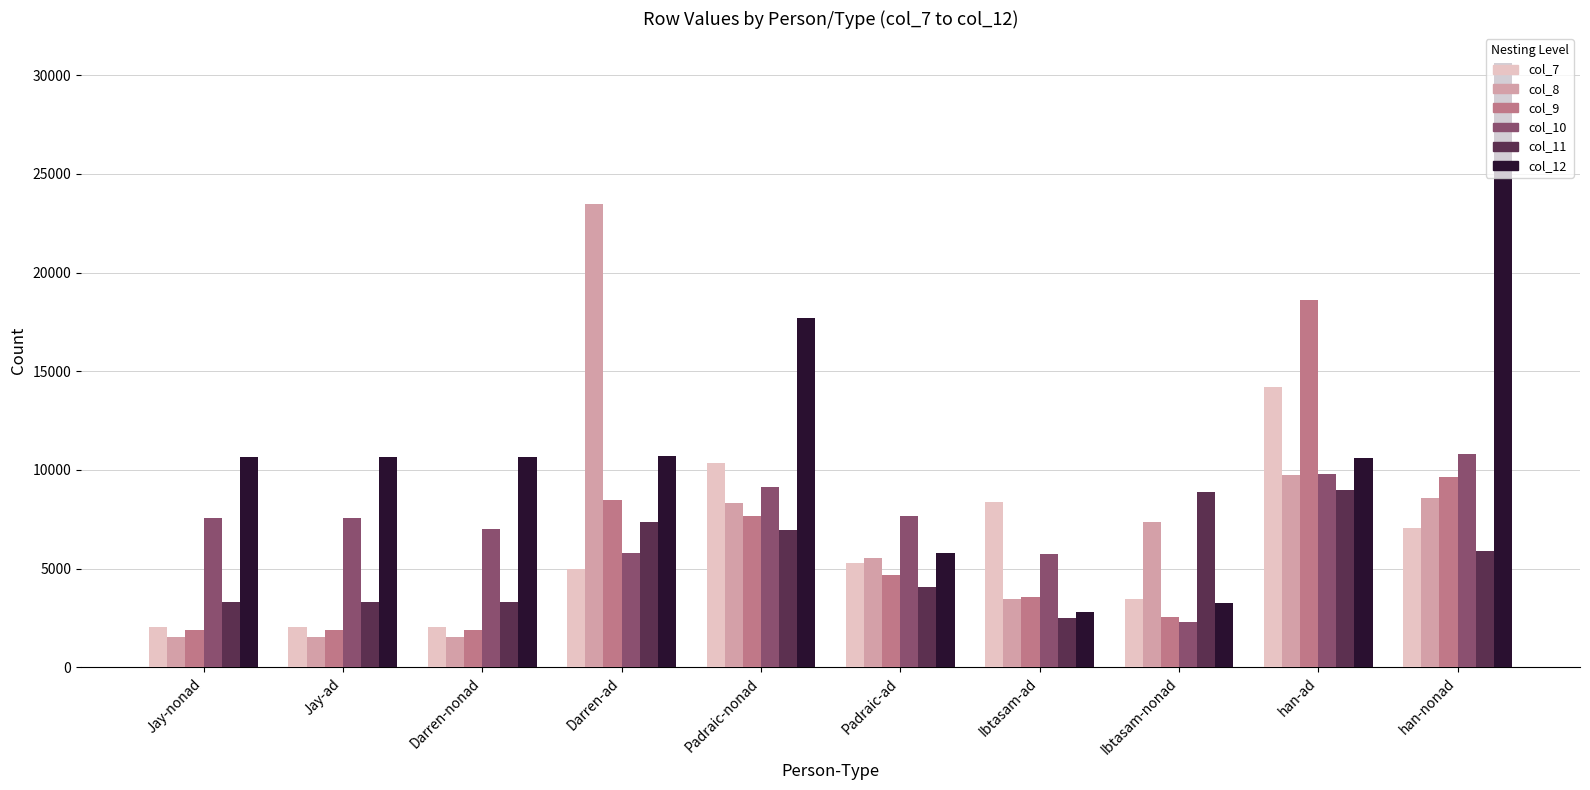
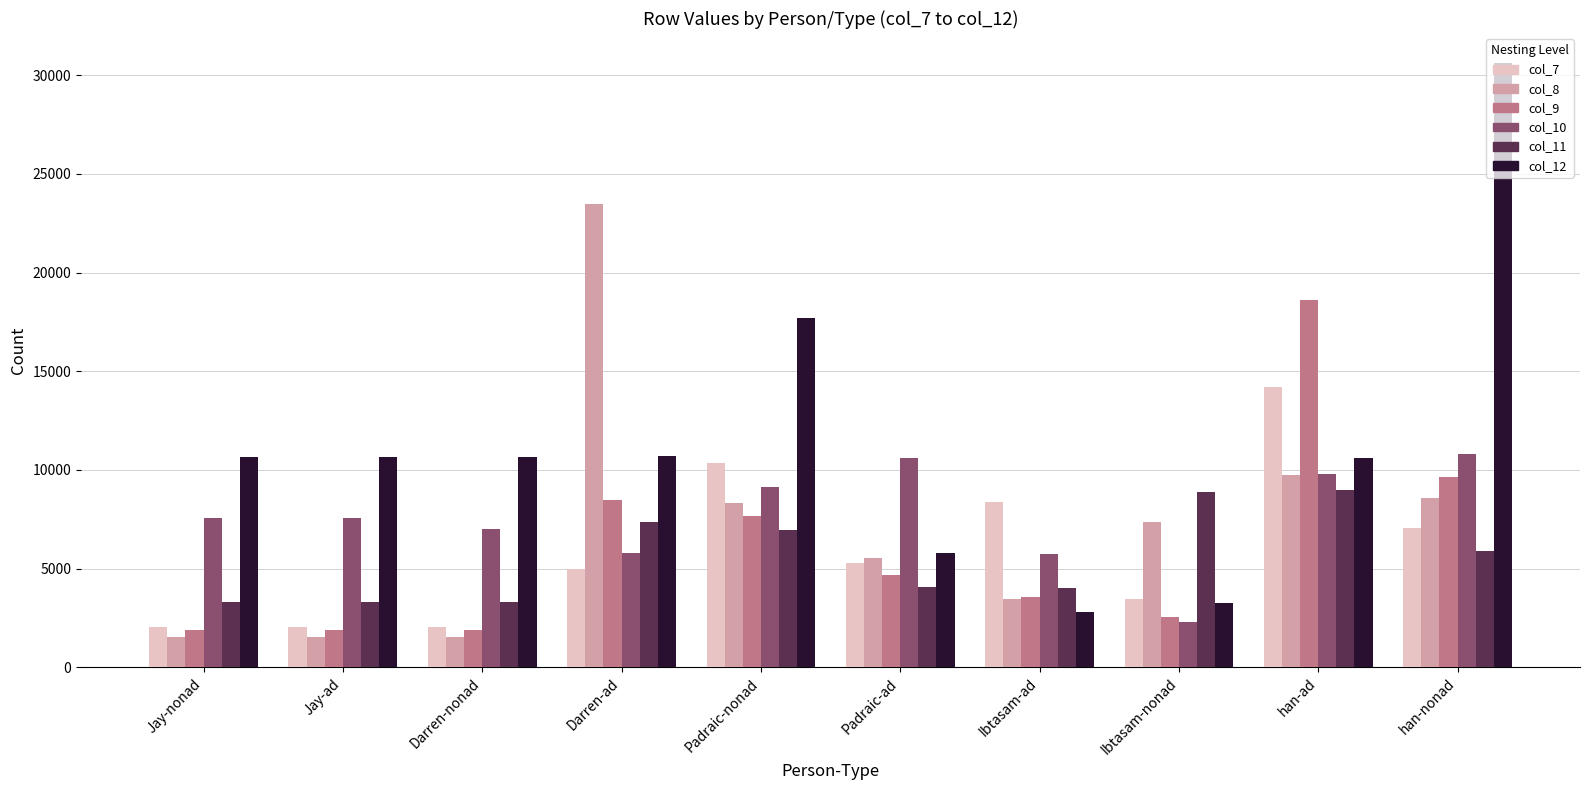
col_10, Padraic-ad: 7700 -> 10600
col_11, Ibtasam-ad: 2500 -> 4000
